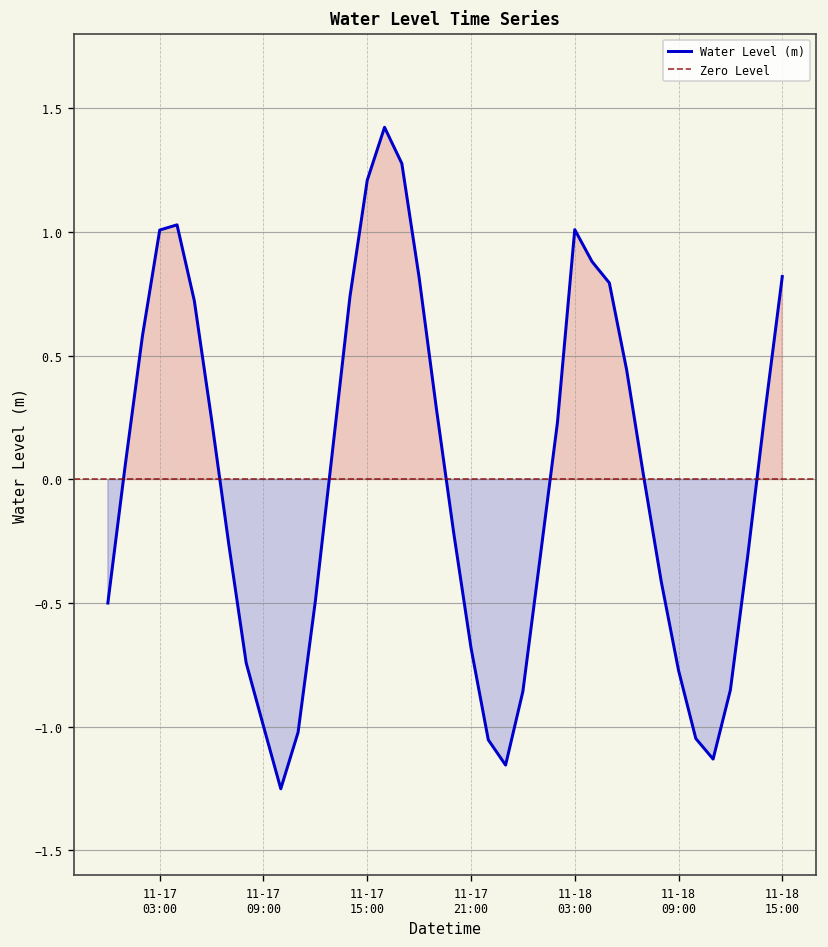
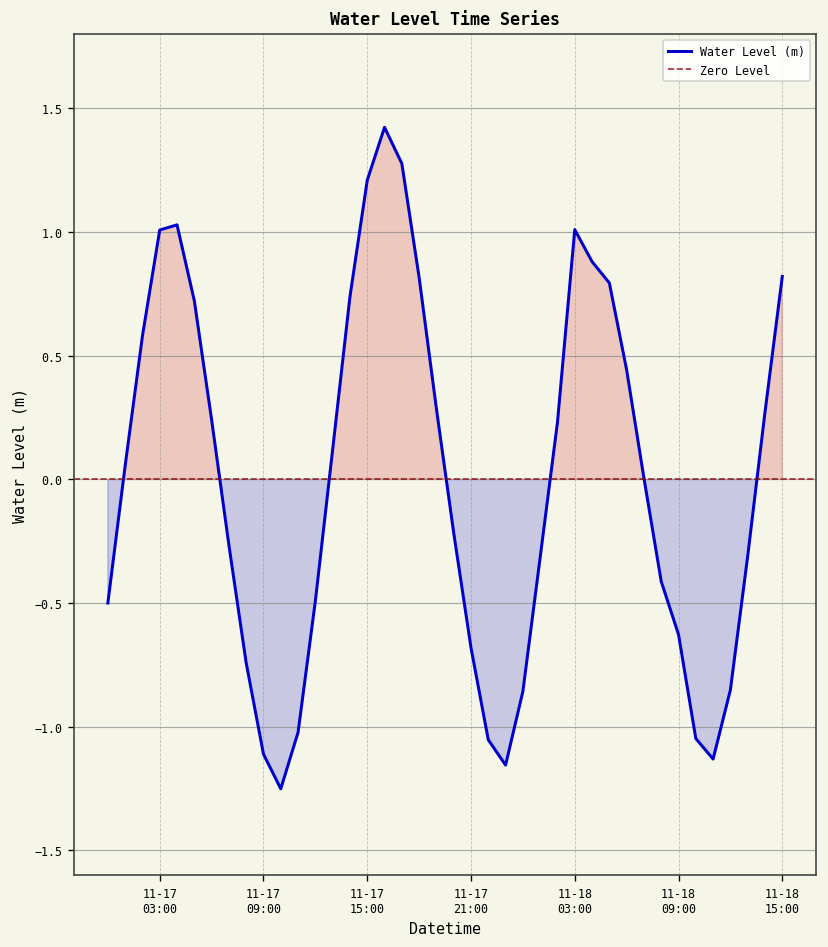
11-17 09:00: -1.00 -> -1.11
11-18 09:00: -0.77 -> -0.63
